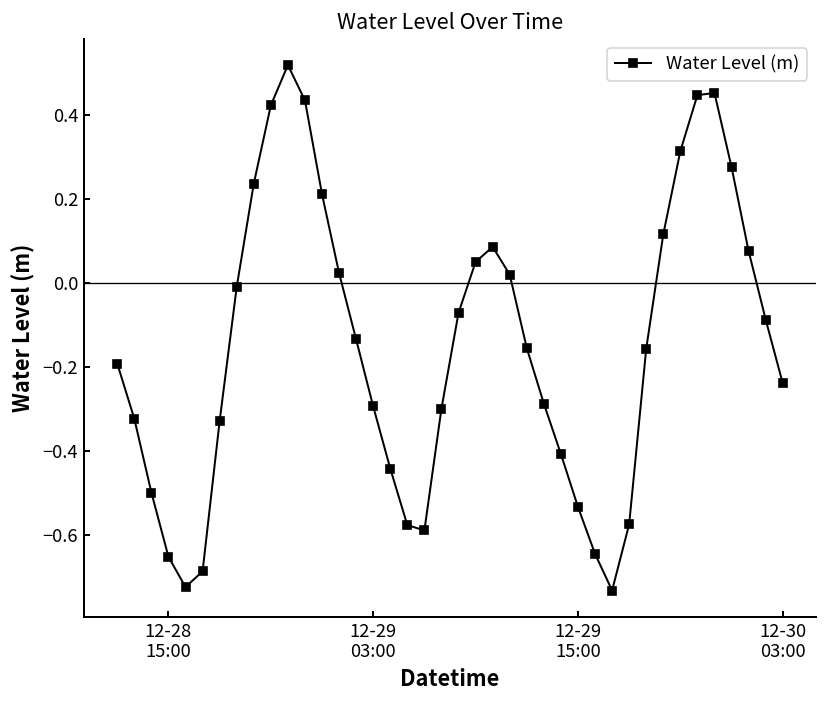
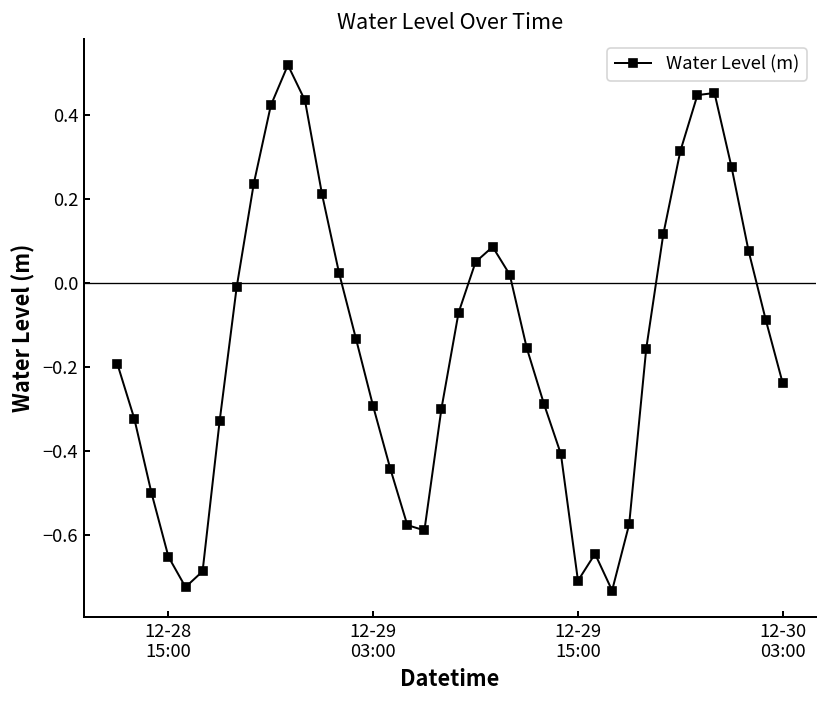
12-29 15:00: -0.53 -> -0.71
